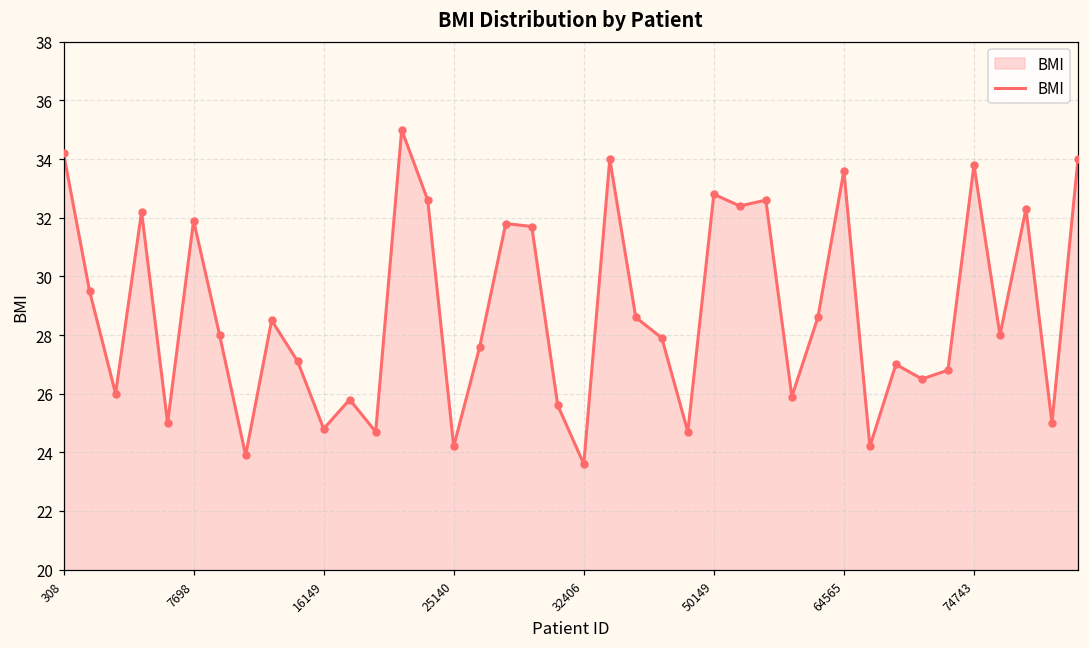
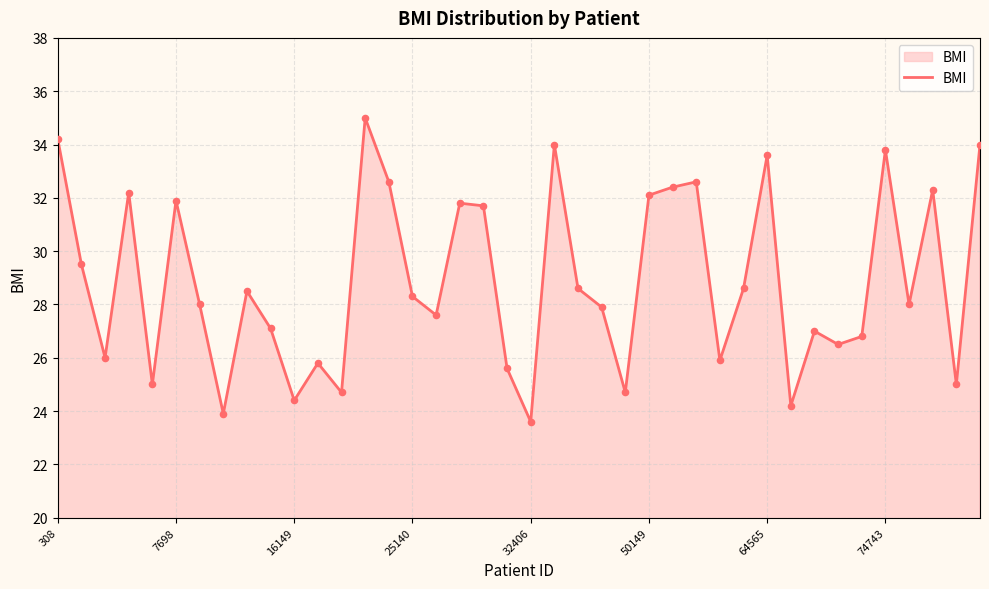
16149: 24.8 -> 24.4
25140: 24.2 -> 28.3
50149: 32.8 -> 32.1
